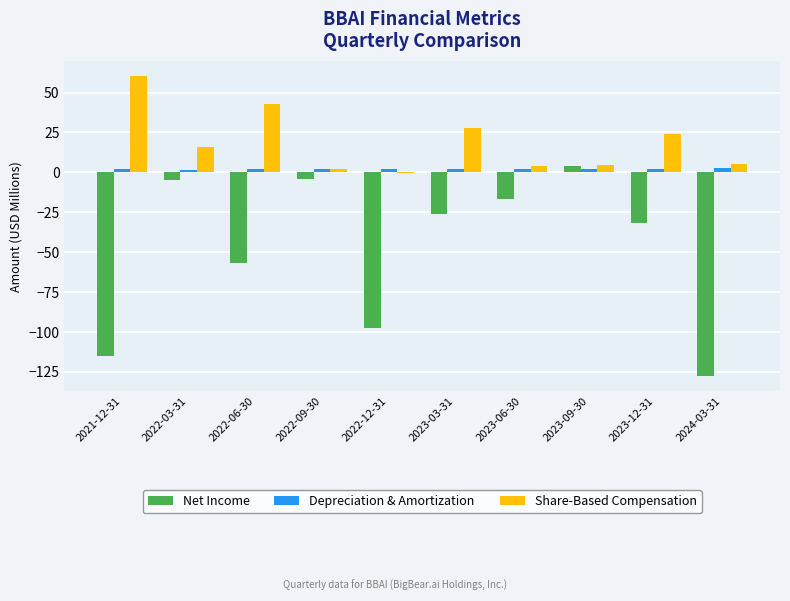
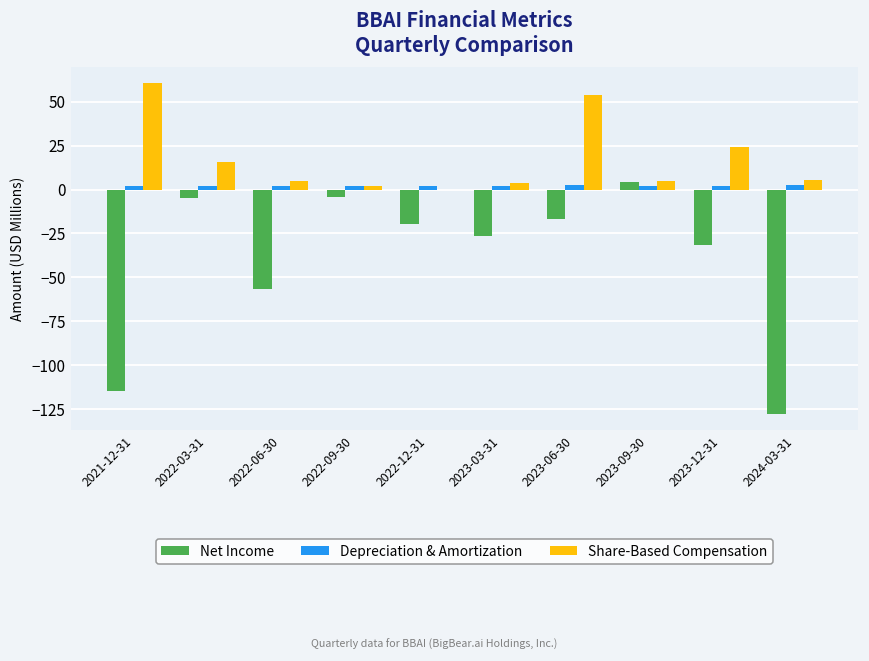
Share-Based Compensation, 2022-06-30: 43 -> 5
Net Income, 2022-12-31: -98 -> -20
Share-Based Compensation, 2023-03-31: 28 -> 4
Share-Based Compensation, 2023-06-30: 4 -> 54
